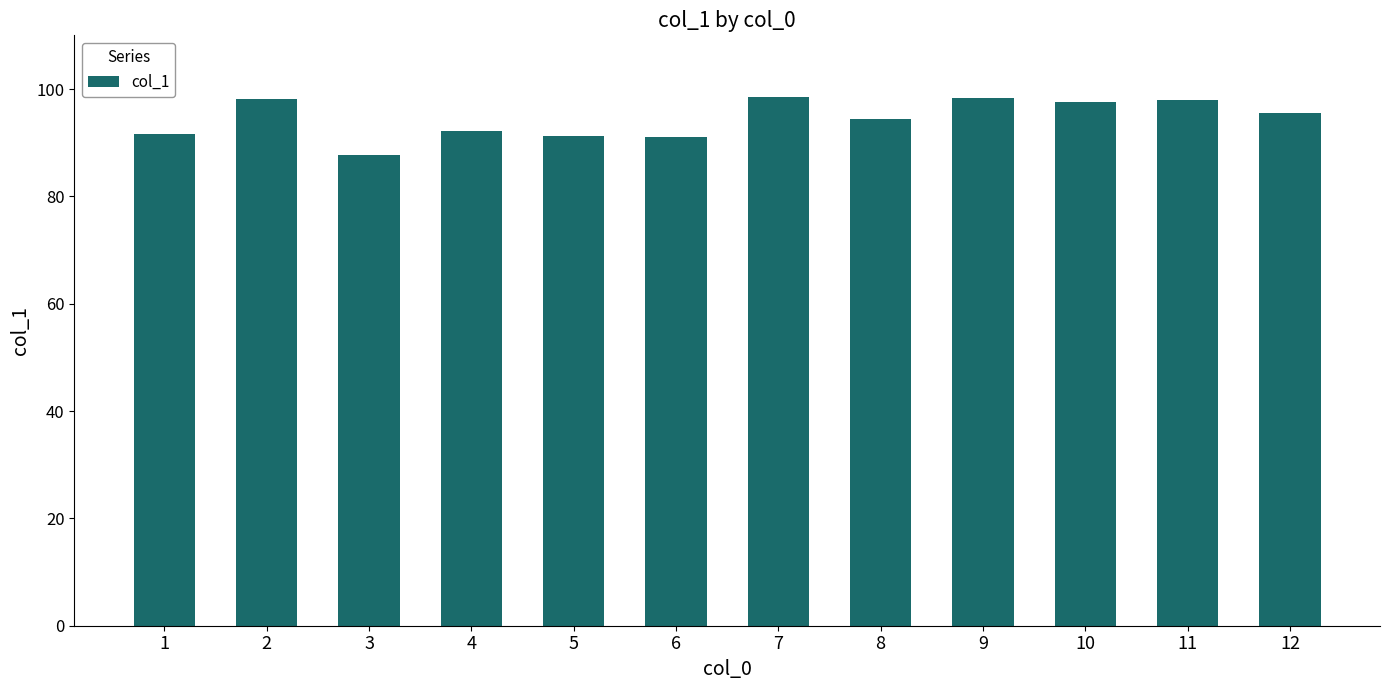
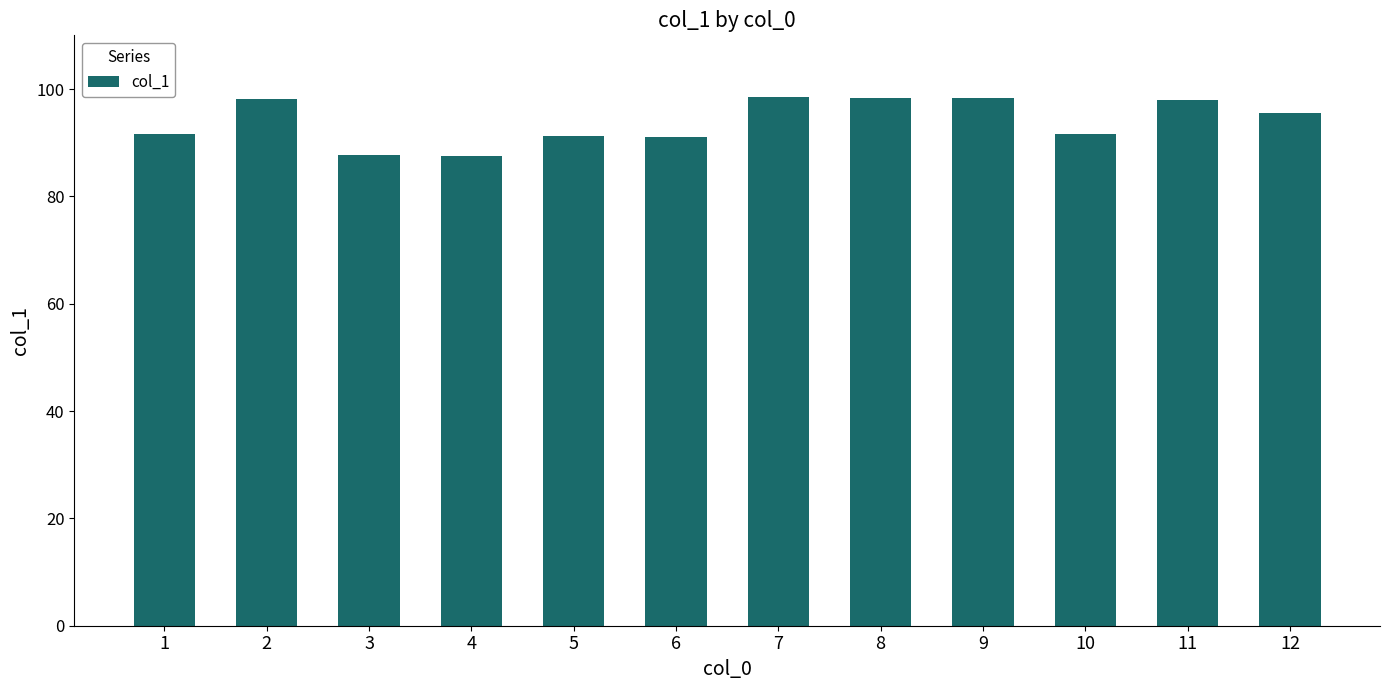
4: 92 -> 87
8: 94 -> 98
10: 98 -> 92
